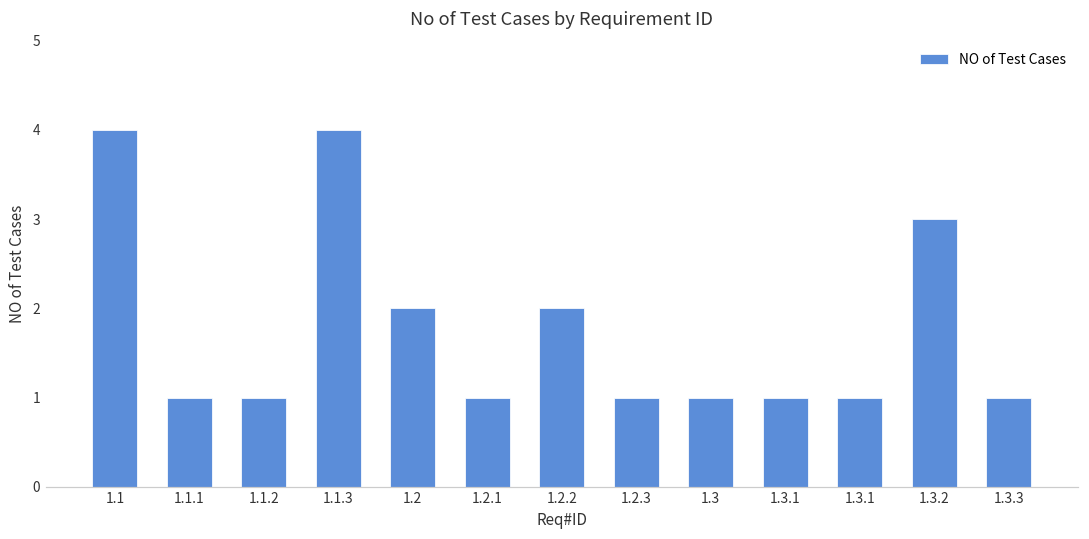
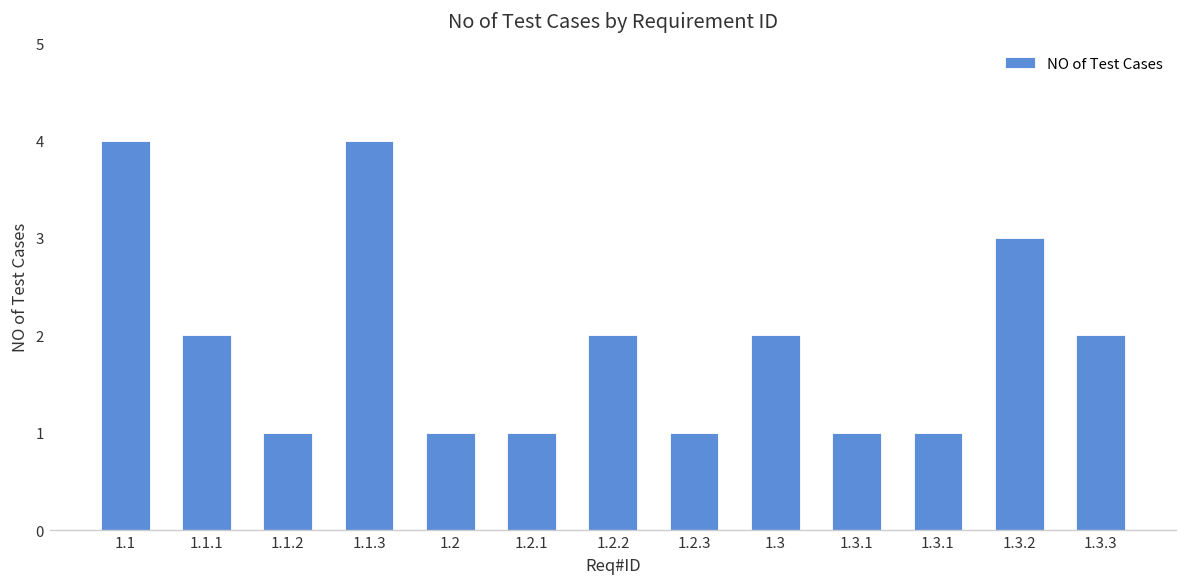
1.1.1: 1 -> 2
1.2: 2 -> 1
1.3: 1 -> 2
1.3.3: 1 -> 2
